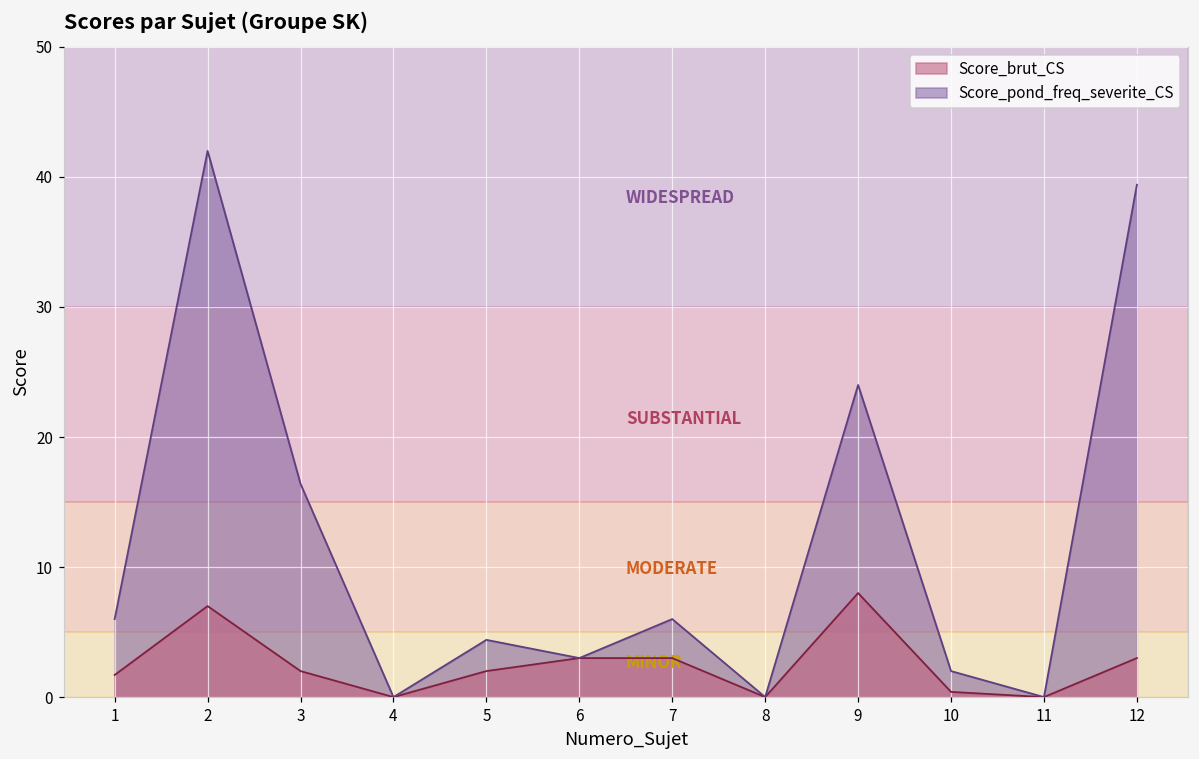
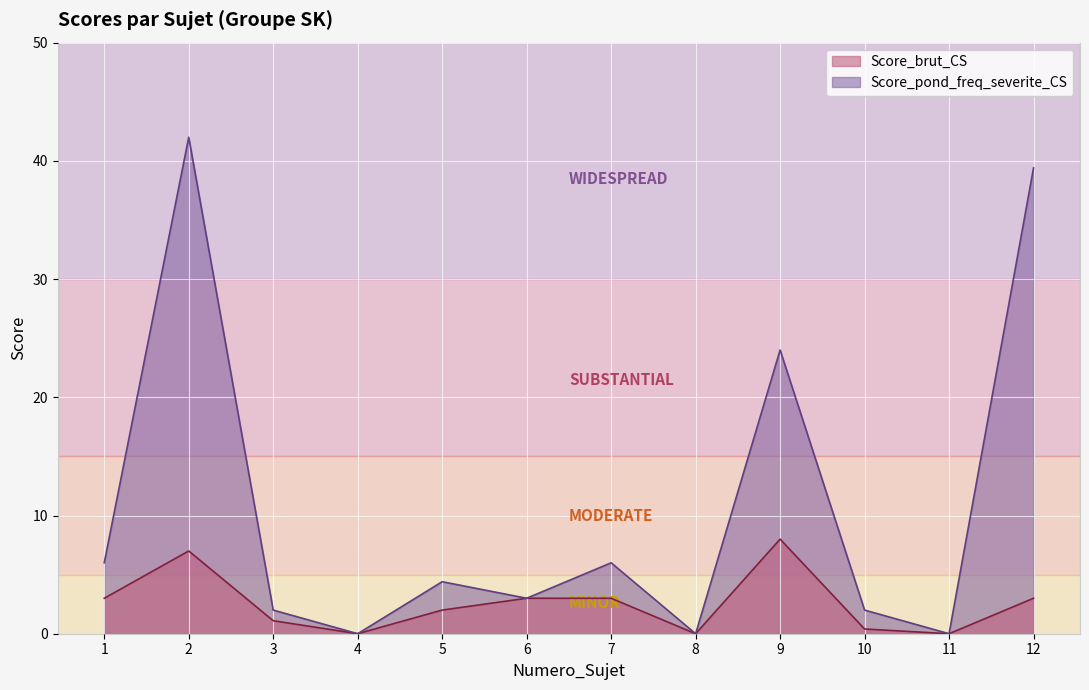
Score_brut_CS, 1: 1.7 -> 3.0
Score_brut_CS, 3: 2.0 -> 1.1
Score_pond_freq_severite_CS, 3: 16.4 -> 2.0
